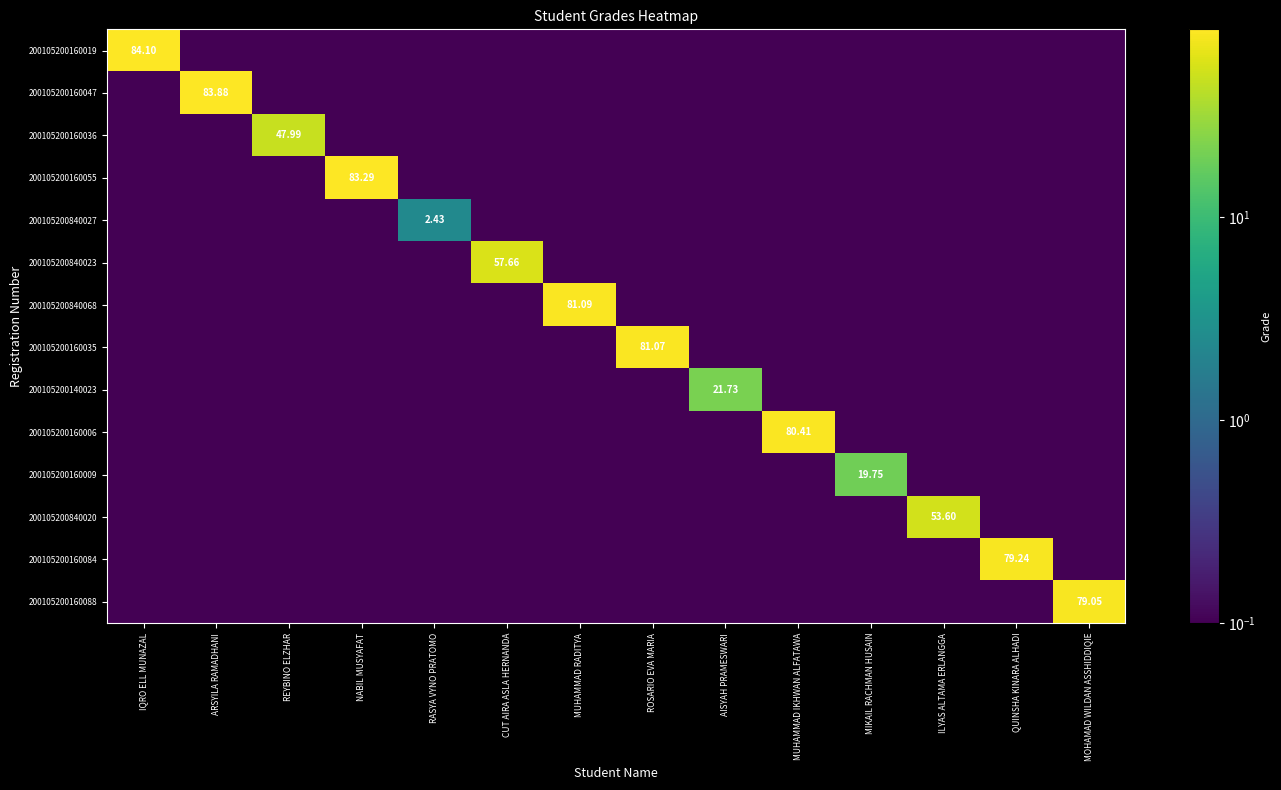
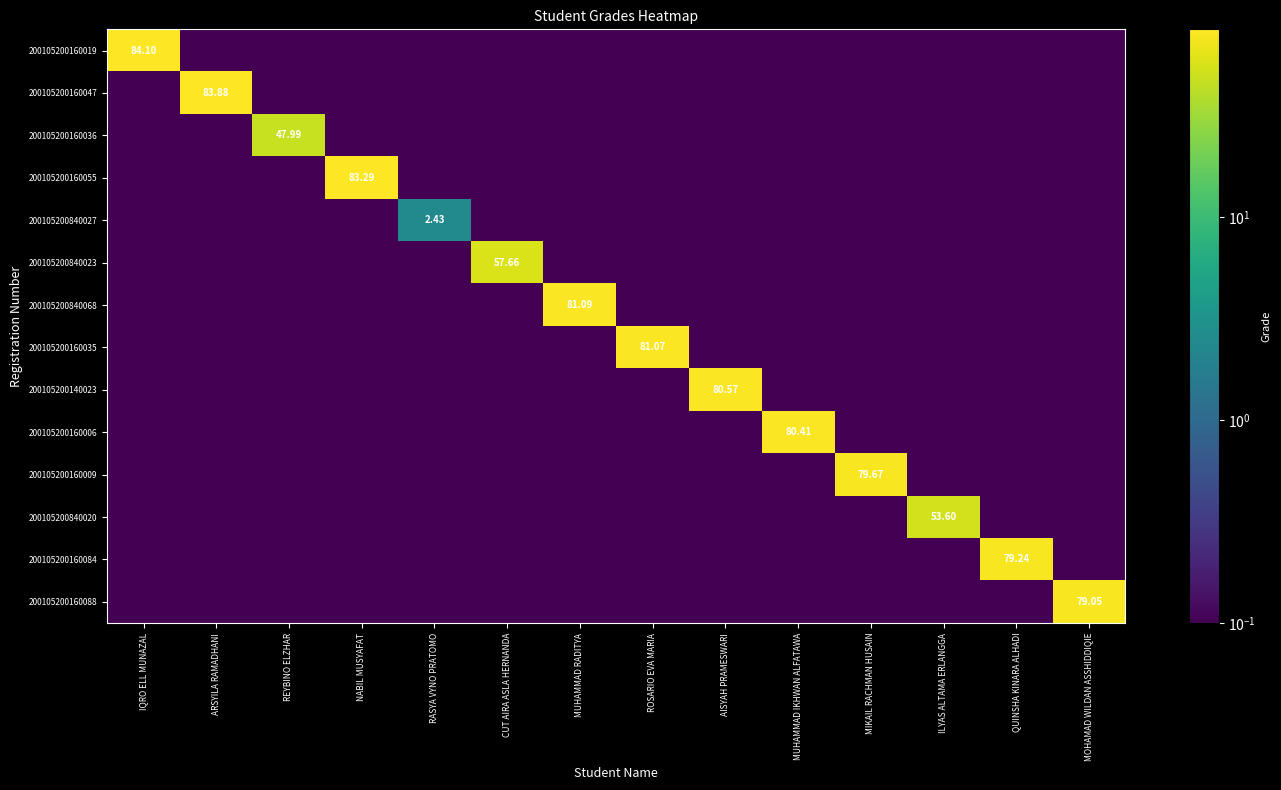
200105200140023, AISYAH PRAMESWARI: 21.73 -> 80.57
200105200160009, MIKAIL RACHMAN HUSAIN: 19.75 -> 79.67
